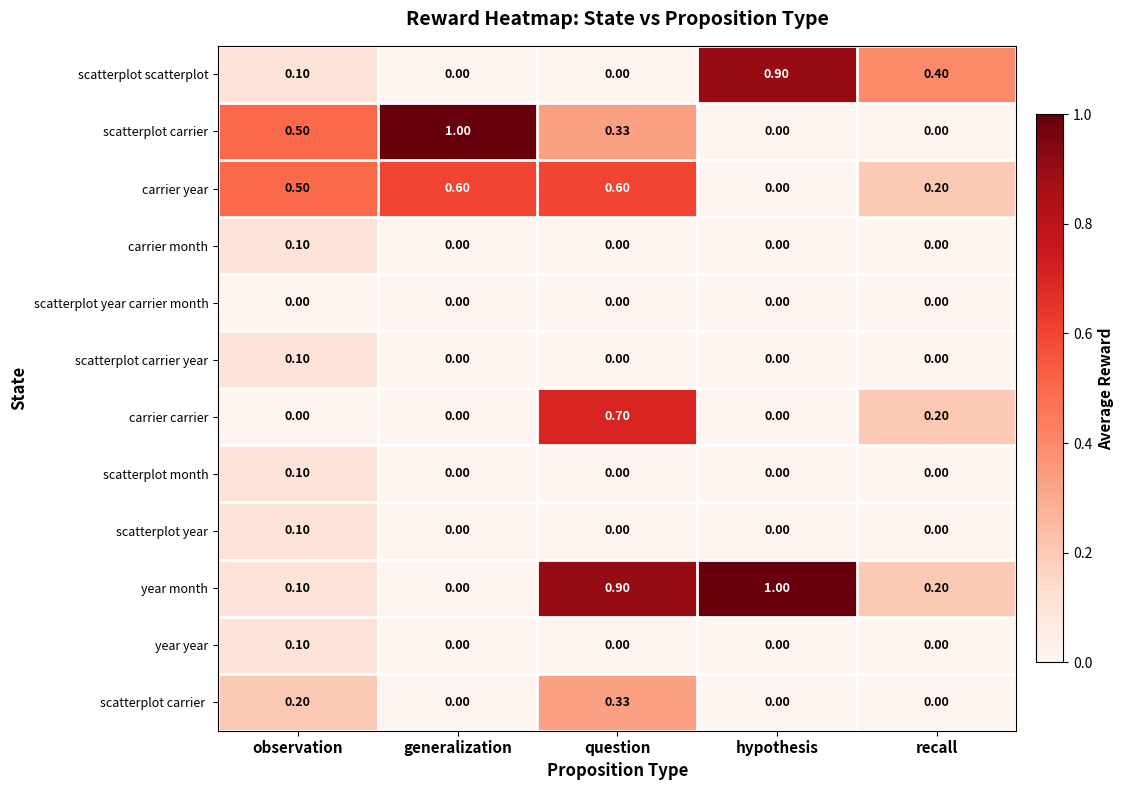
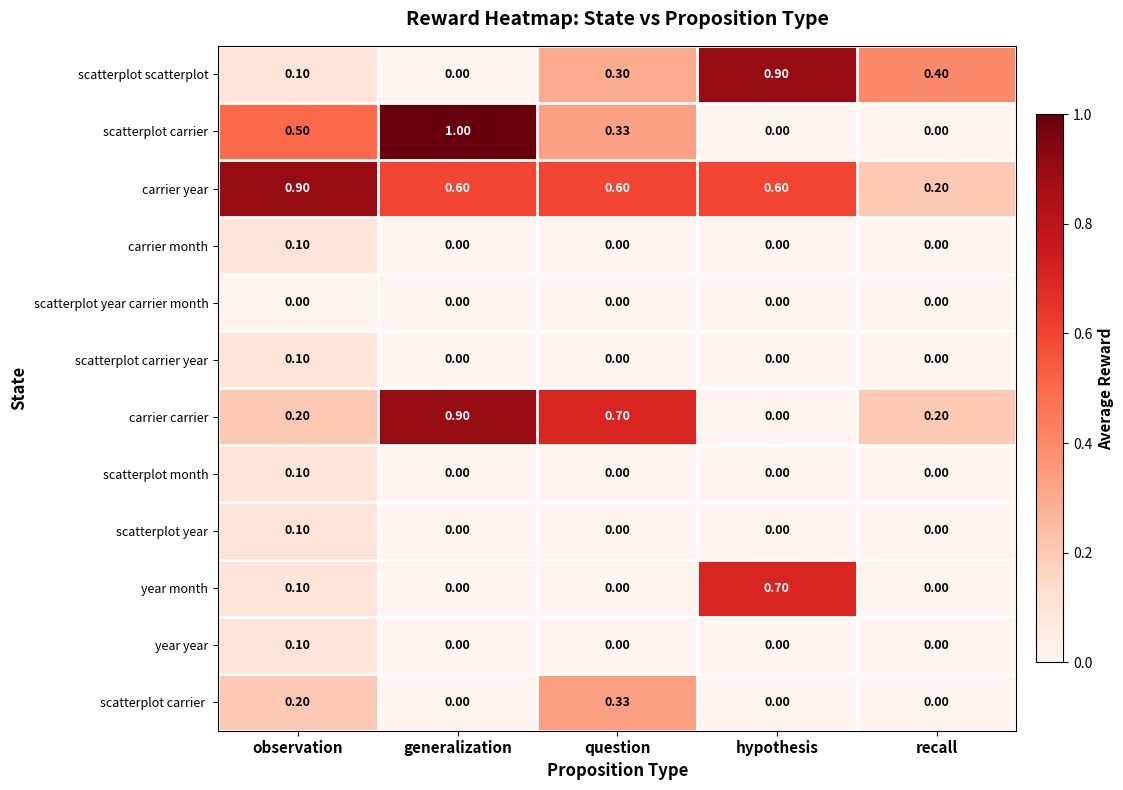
scatterplot scatterplot, question: 0.00 -> 0.30
carrier year, observation: 0.50 -> 0.90
carrier year, hypothesis: 0.00 -> 0.60
carrier carrier, observation: 0.00 -> 0.20
carrier carrier, generalization: 0.00 -> 0.90
year month, question: 0.90 -> 0.00
year month, hypothesis: 1.00 -> 0.70
year month, recall: 0.20 -> 0.00
